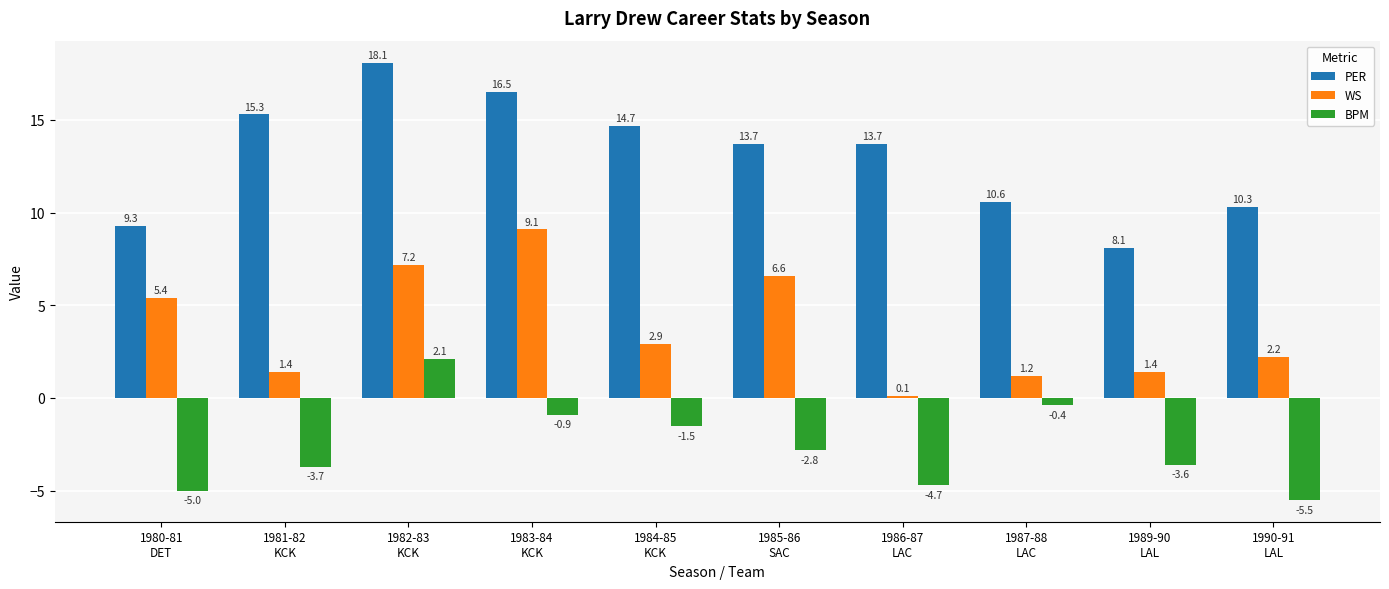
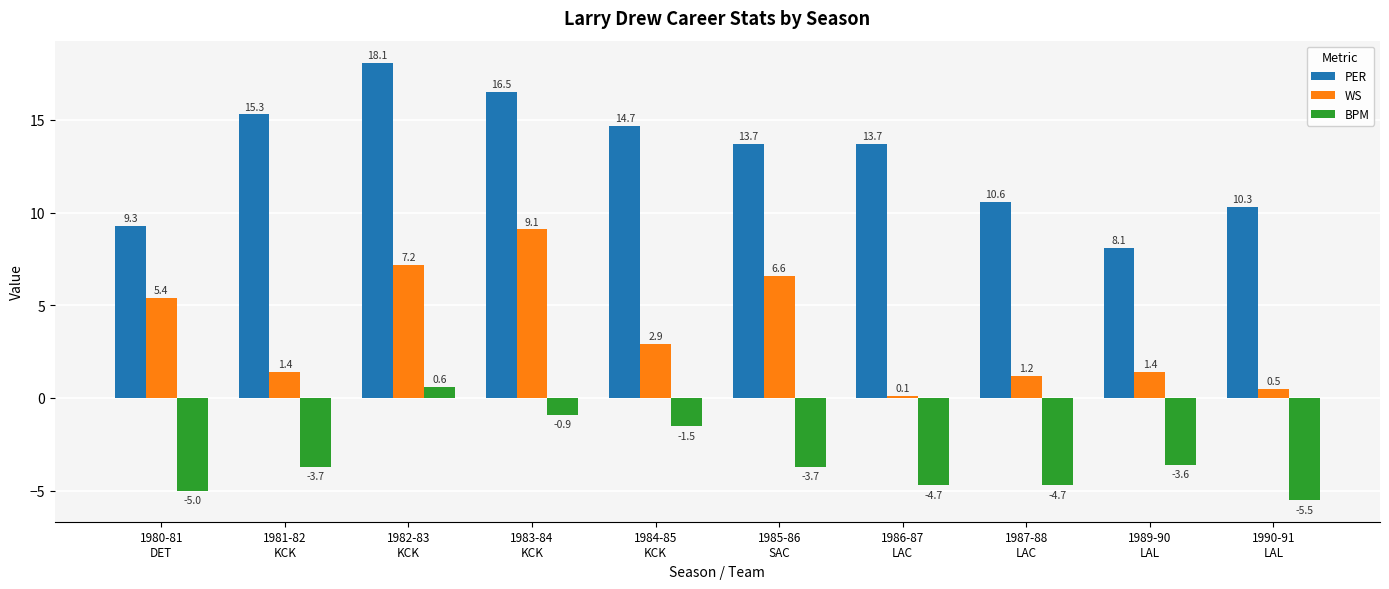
BPM, 1982-83 KCK: 2.1 -> 0.6
BPM, 1985-86 SAC: -2.8 -> -3.7
BPM, 1987-88 LAC: -0.4 -> -4.7
WS, 1990-91 LAL: 2.2 -> 0.5
